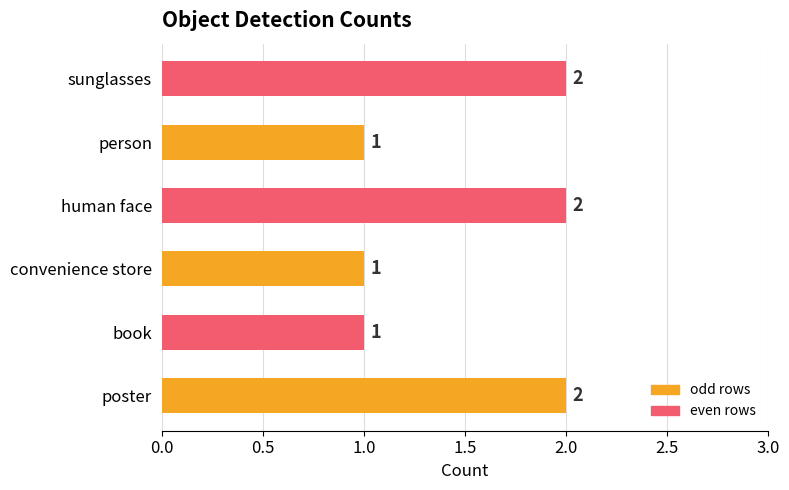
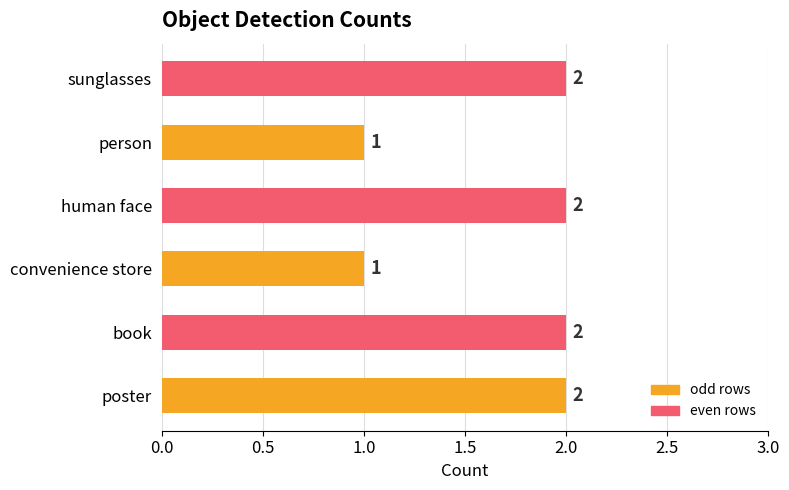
book: 1 -> 2
